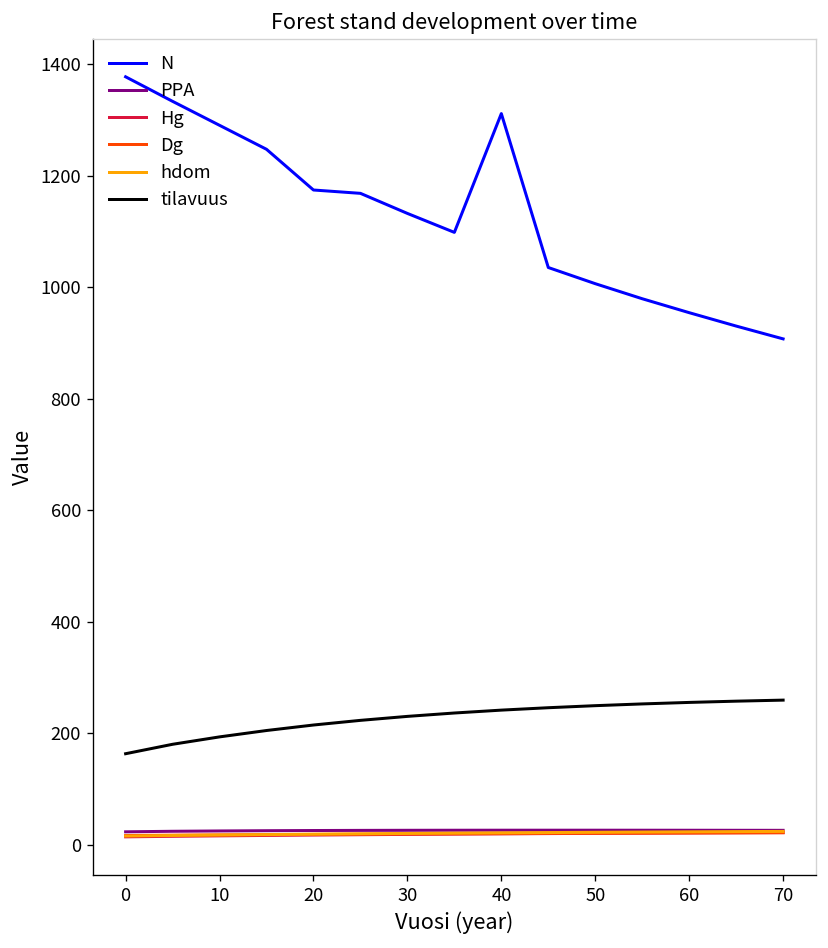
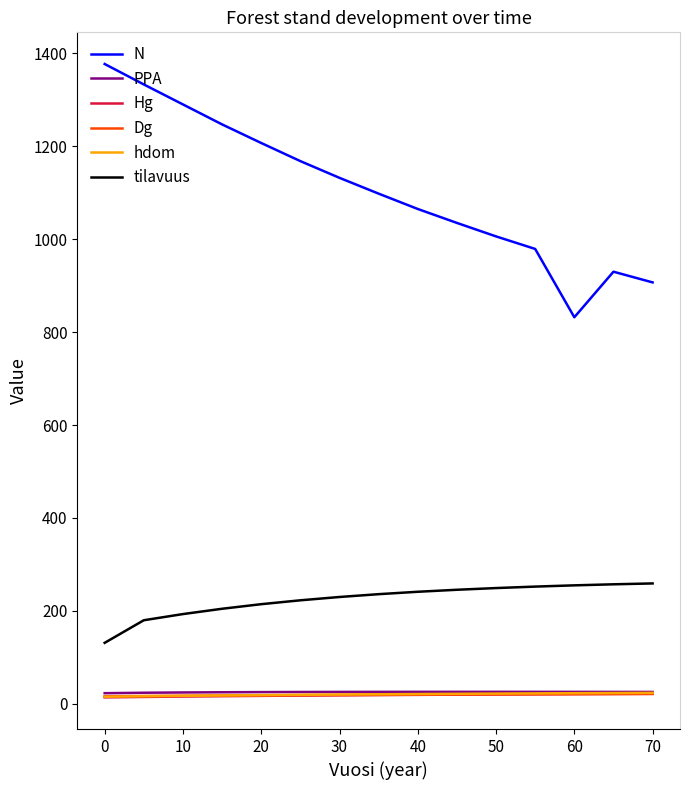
tilavuus, 0: 160 -> 130
N, 20: 1170 -> 1210
N, 40: 1310 -> 1070
N, 60: 950 -> 830
